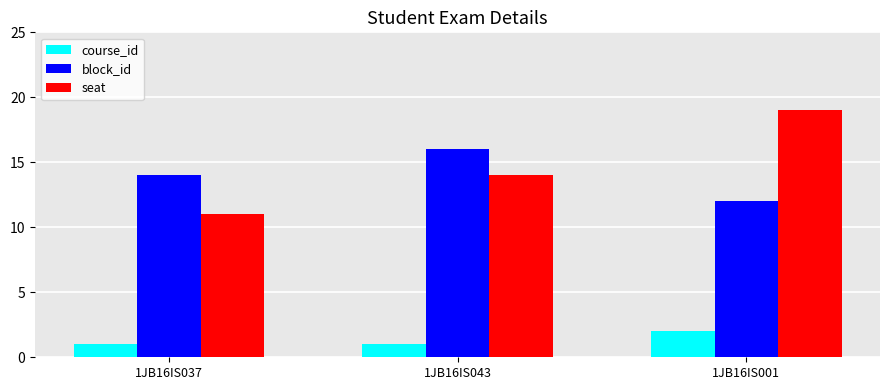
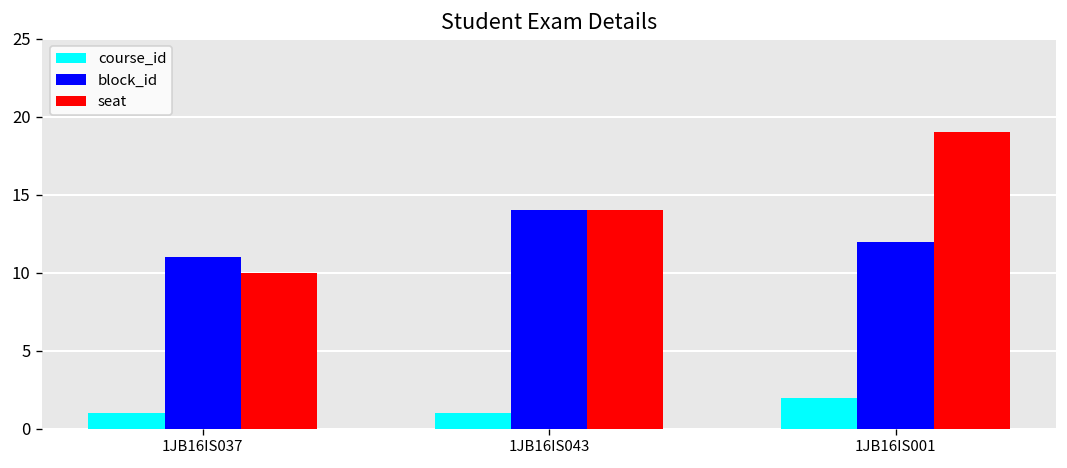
block_id, 1JB16IS037: 14 -> 11
seat, 1JB16IS037: 11 -> 10
block_id, 1JB16IS043: 16 -> 14
